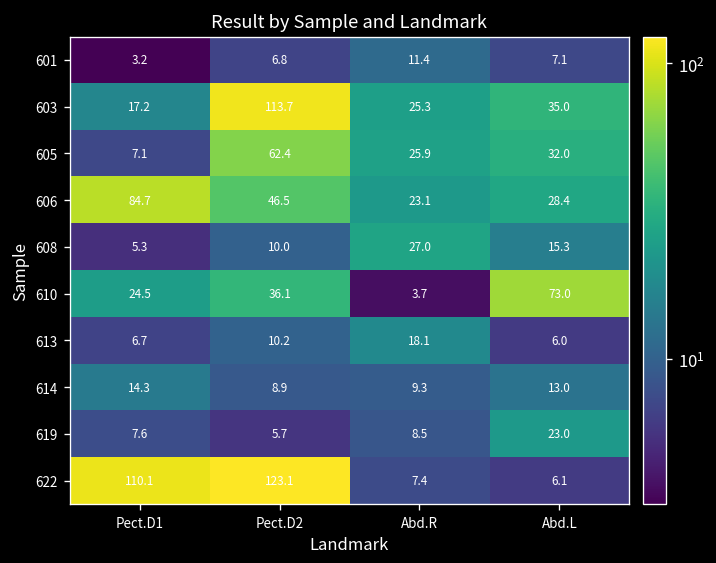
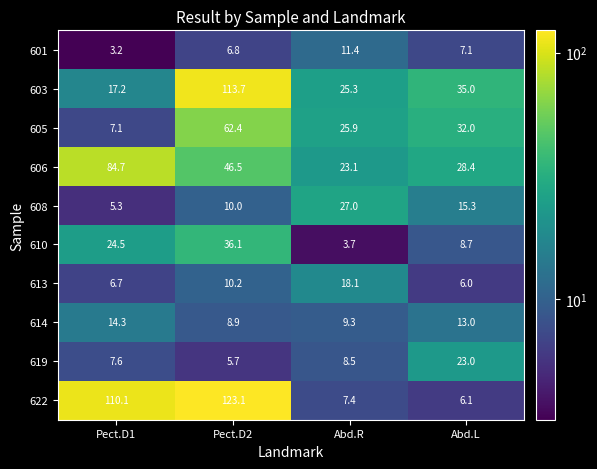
610, Abd.L: 73.0 -> 8.7
